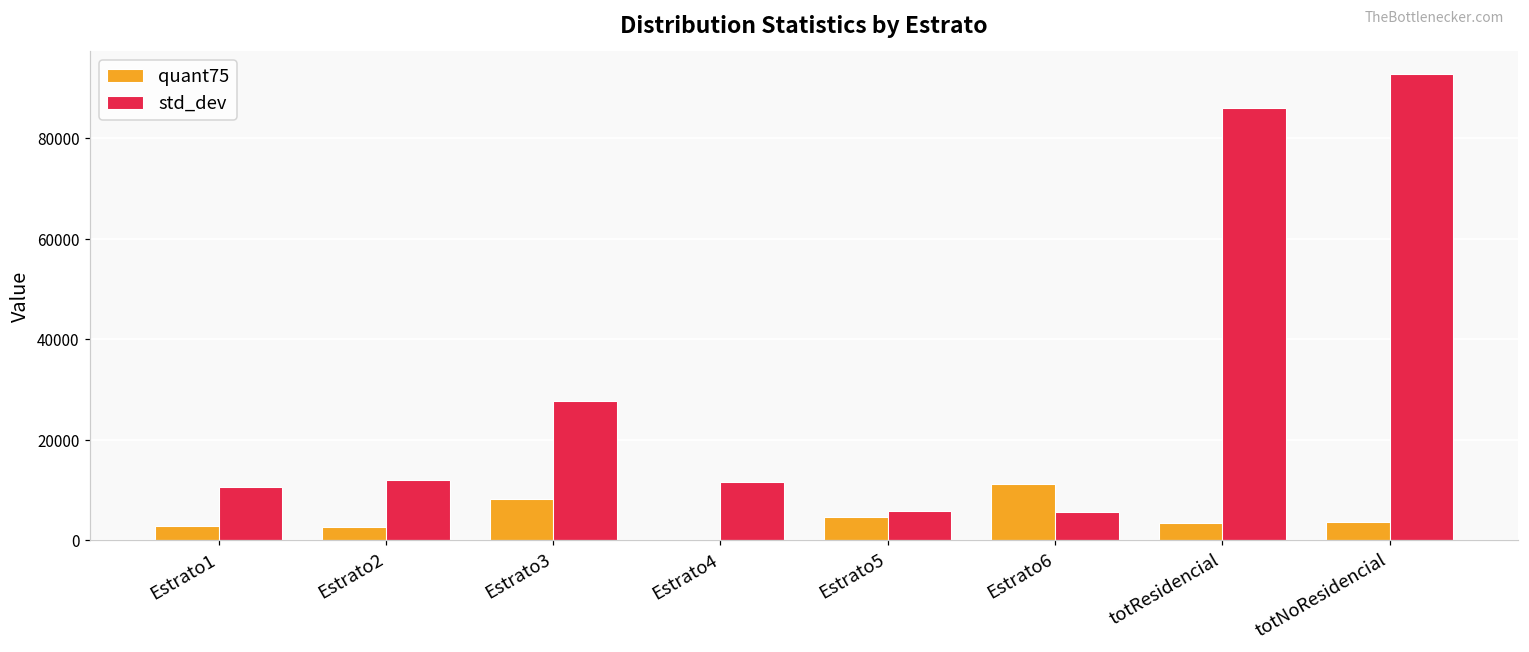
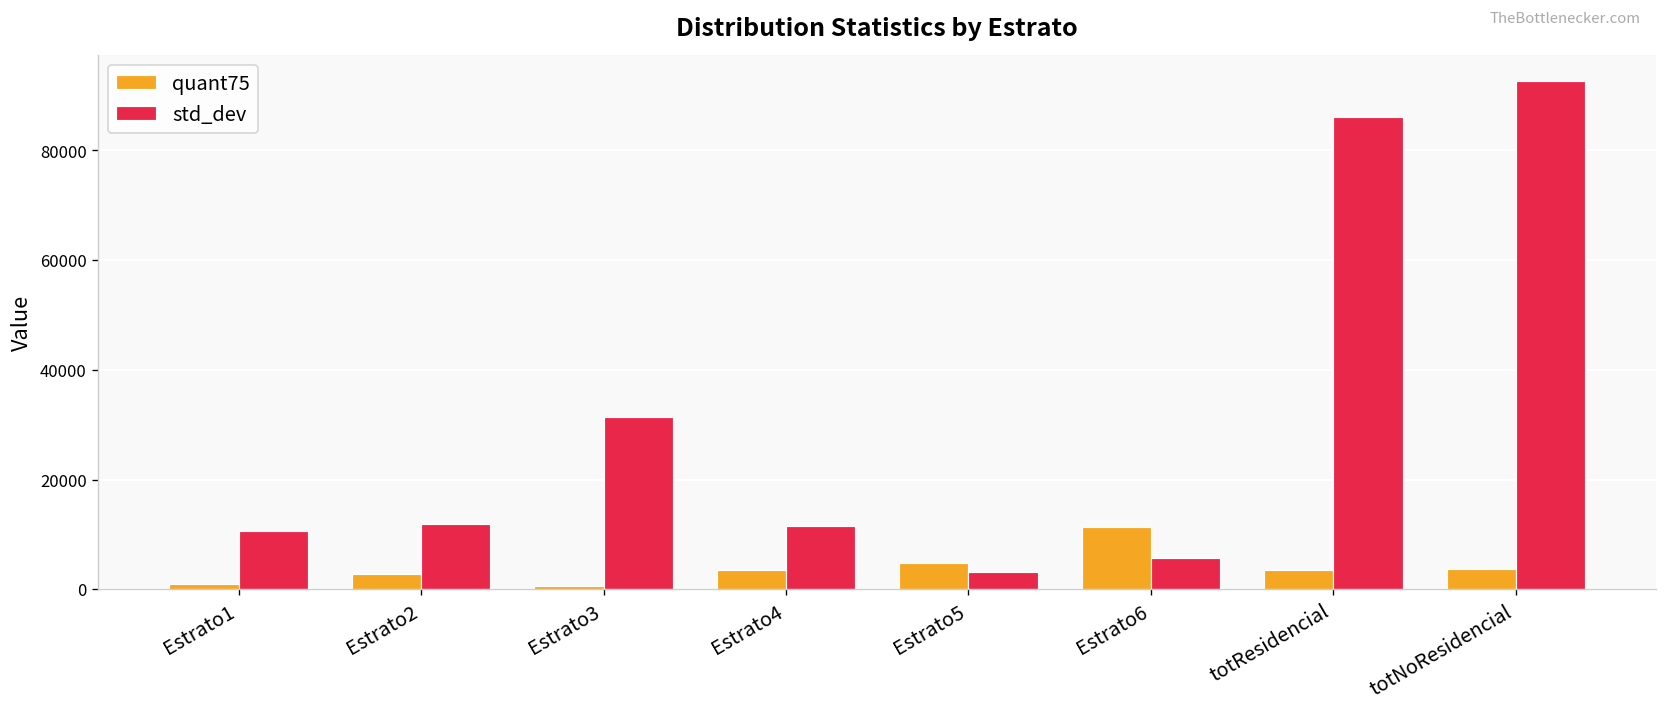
quant75, Estrato1: 3000 -> 1000
quant75, Estrato3: 8000 -> 1000
std_dev, Estrato3: 28000 -> 31000
quant75, Estrato4: 0 -> 4000
std_dev, Estrato5: 6000 -> 3000
